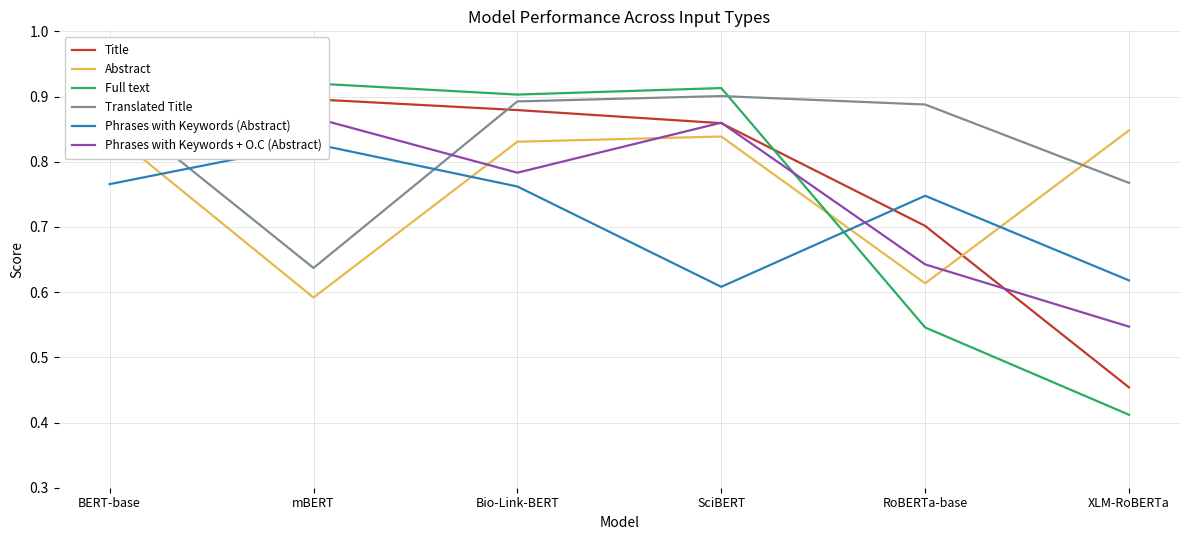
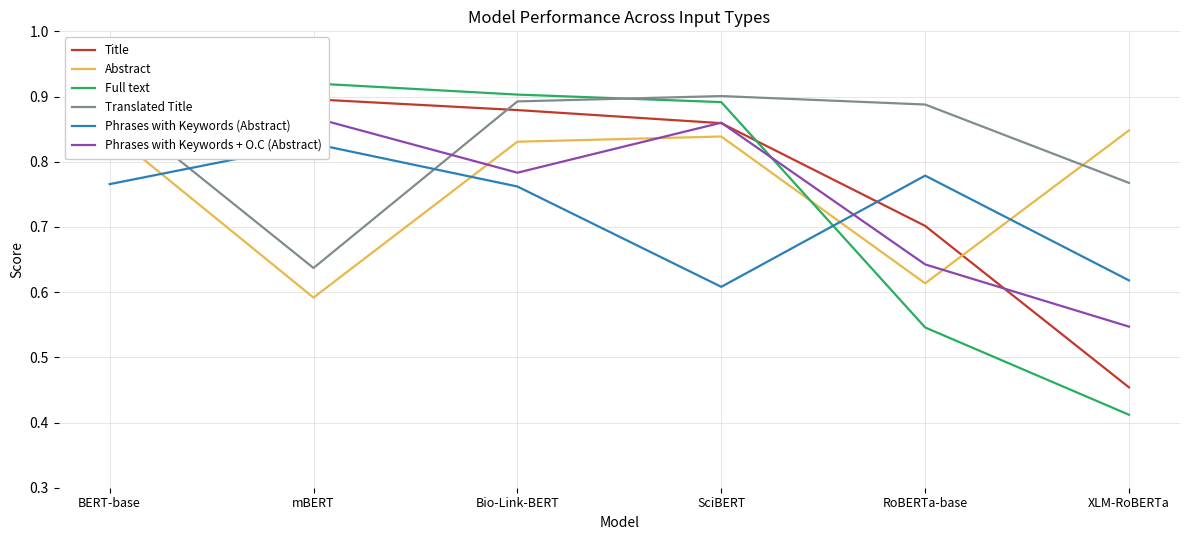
Full text, SciBERT: 0.91 -> 0.89
Phrases with Keywords (Abstract), RoBERTa-base: 0.75 -> 0.78
